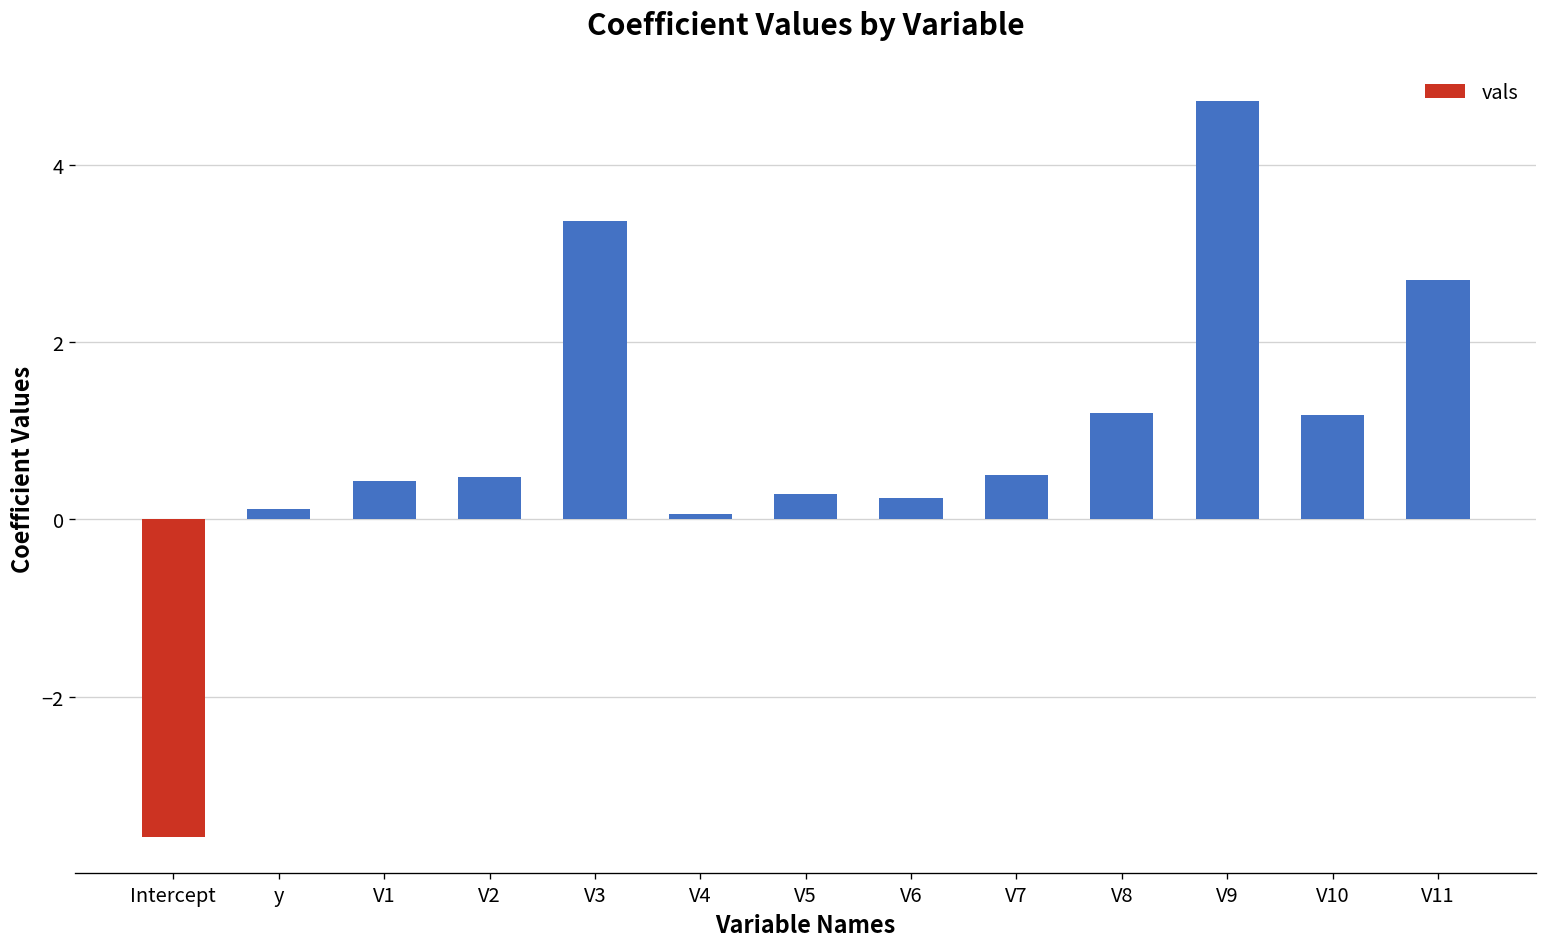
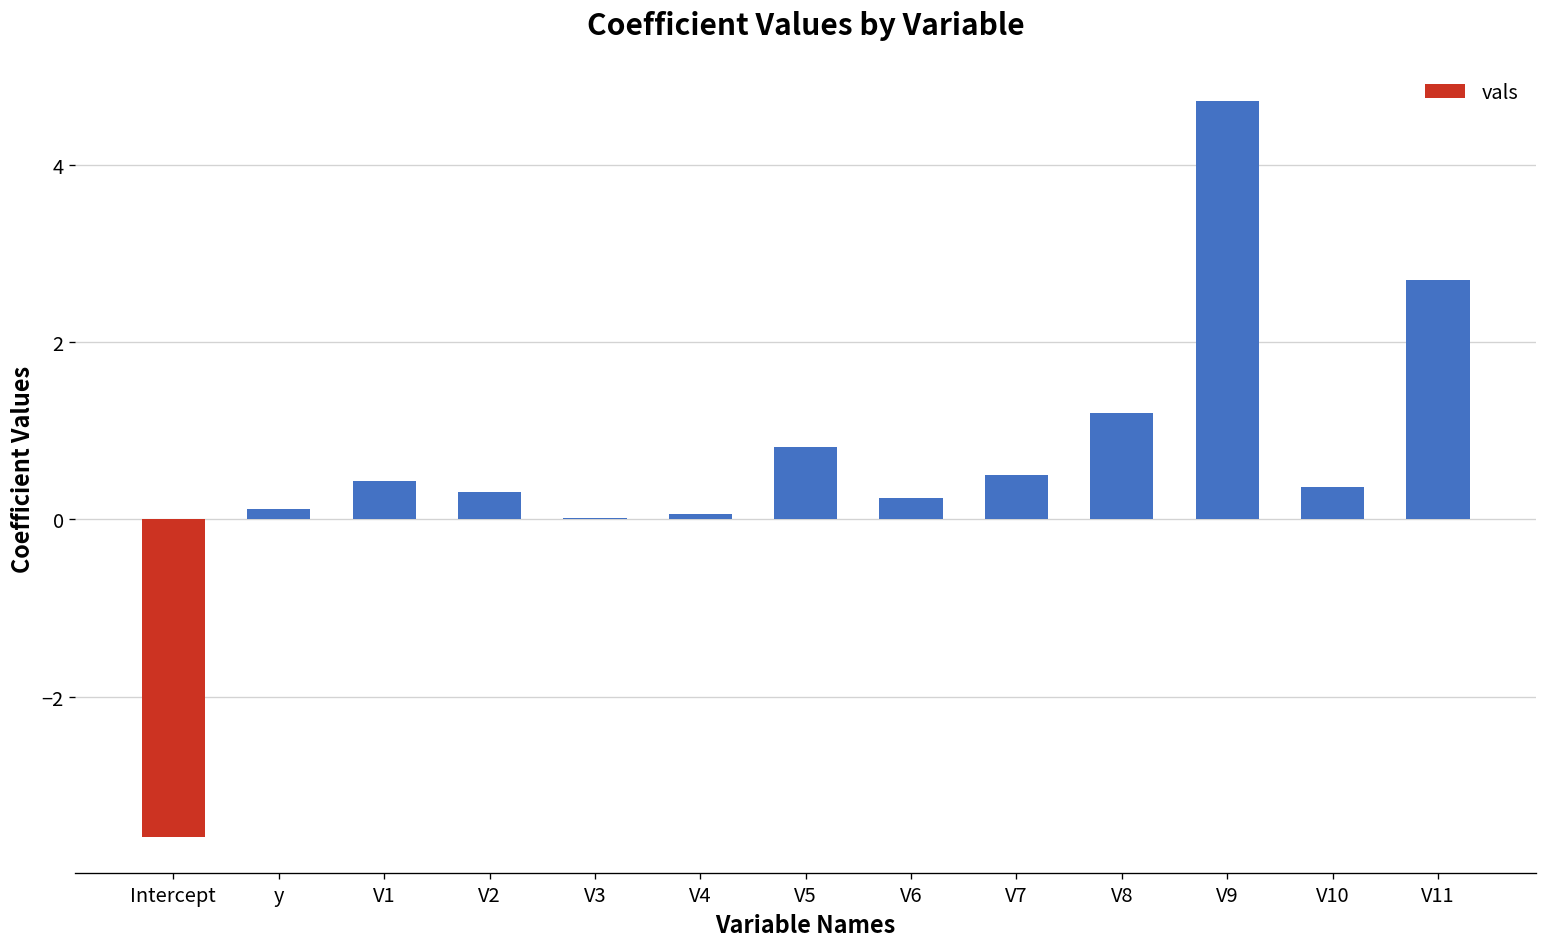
V2: 0.5 -> 0.3
V3: 3.4 -> 0.0
V5: 0.3 -> 0.8
V10: 1.2 -> 0.4
